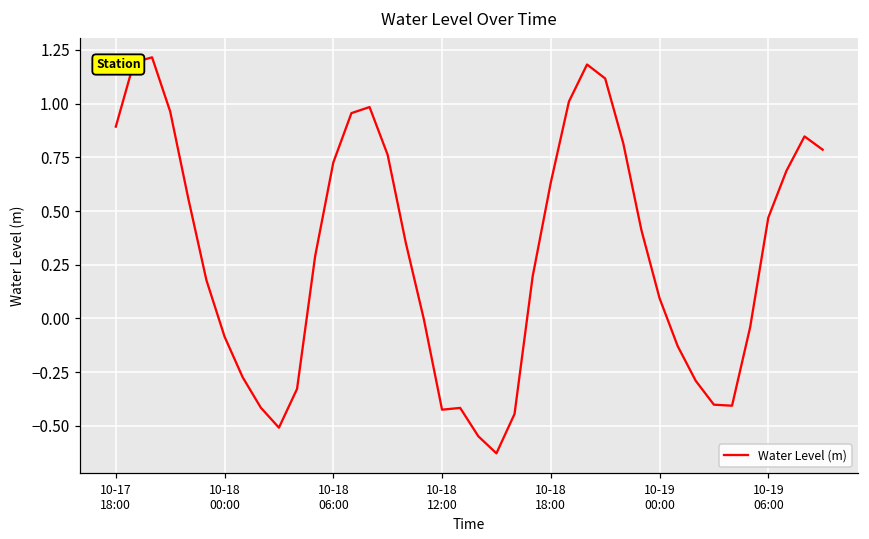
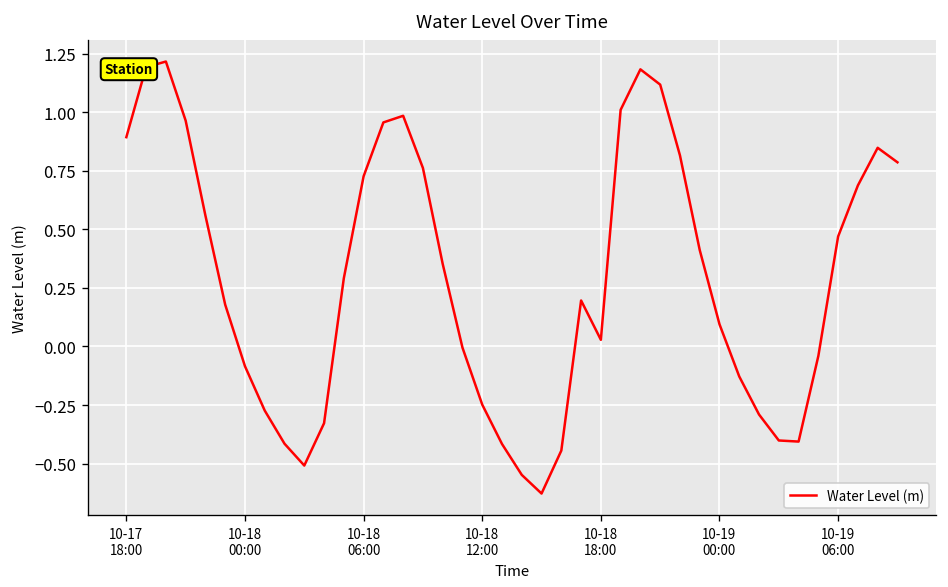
10-18 12:00: -0.42 -> -0.25
10-18 18:00: 0.63 -> 0.03
